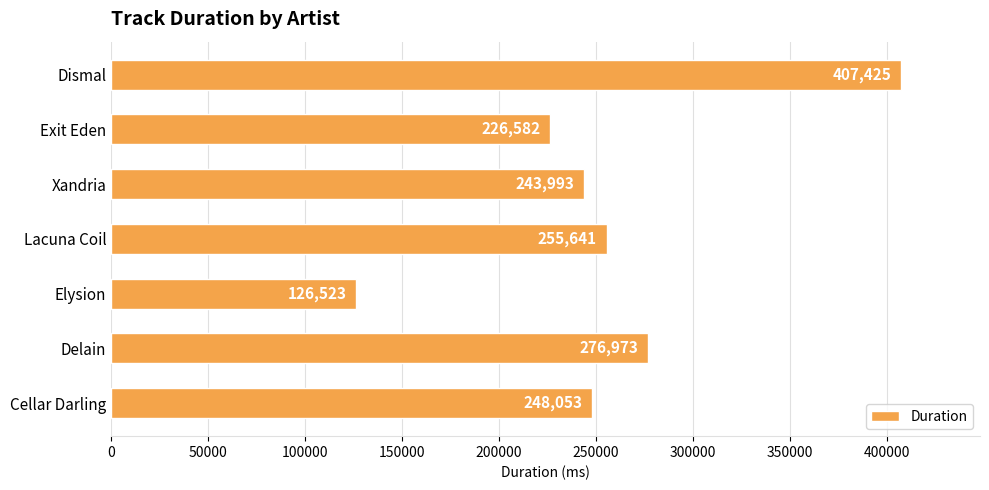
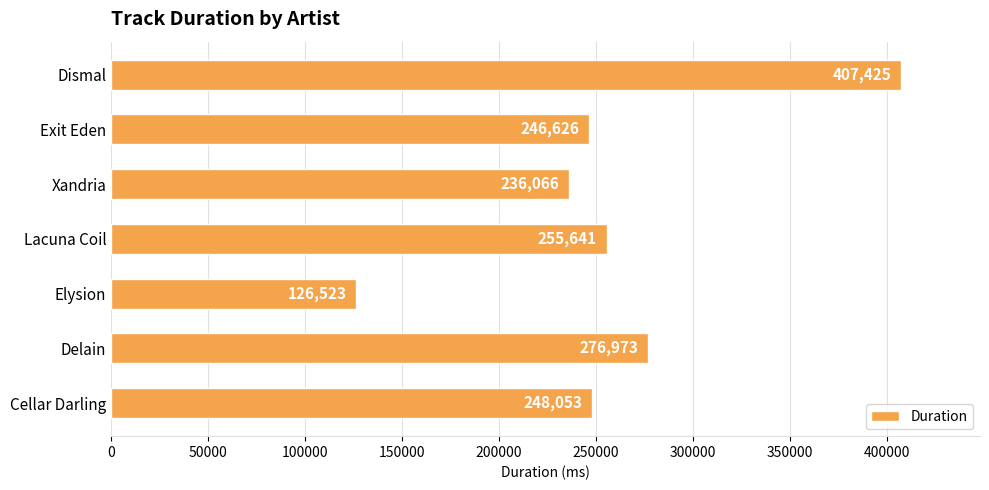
Exit Eden: 226,582 -> 246,626
Xandria: 243,993 -> 236,066
